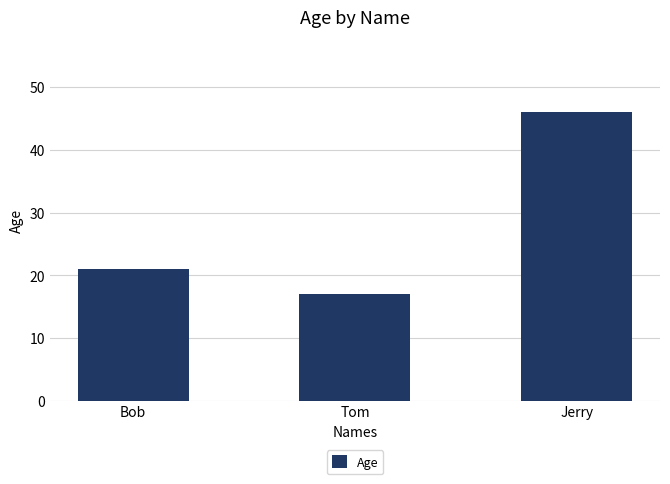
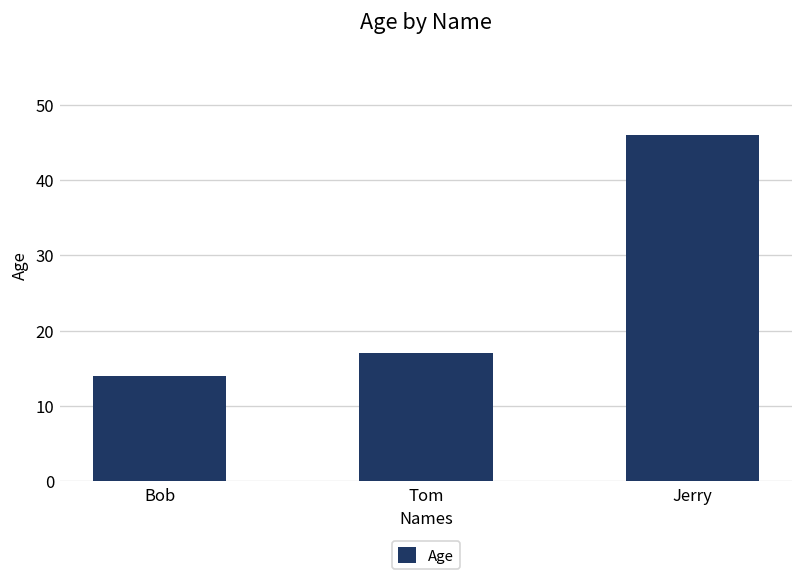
Bob: 21 -> 14
